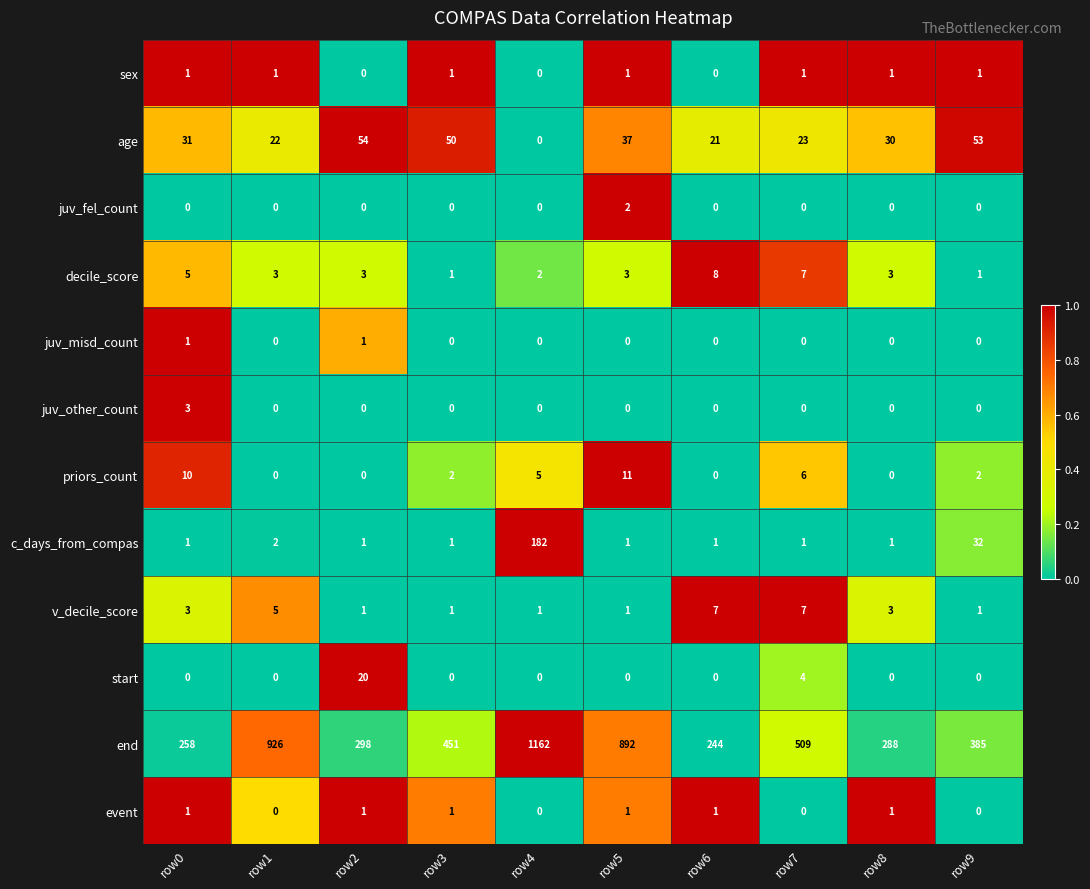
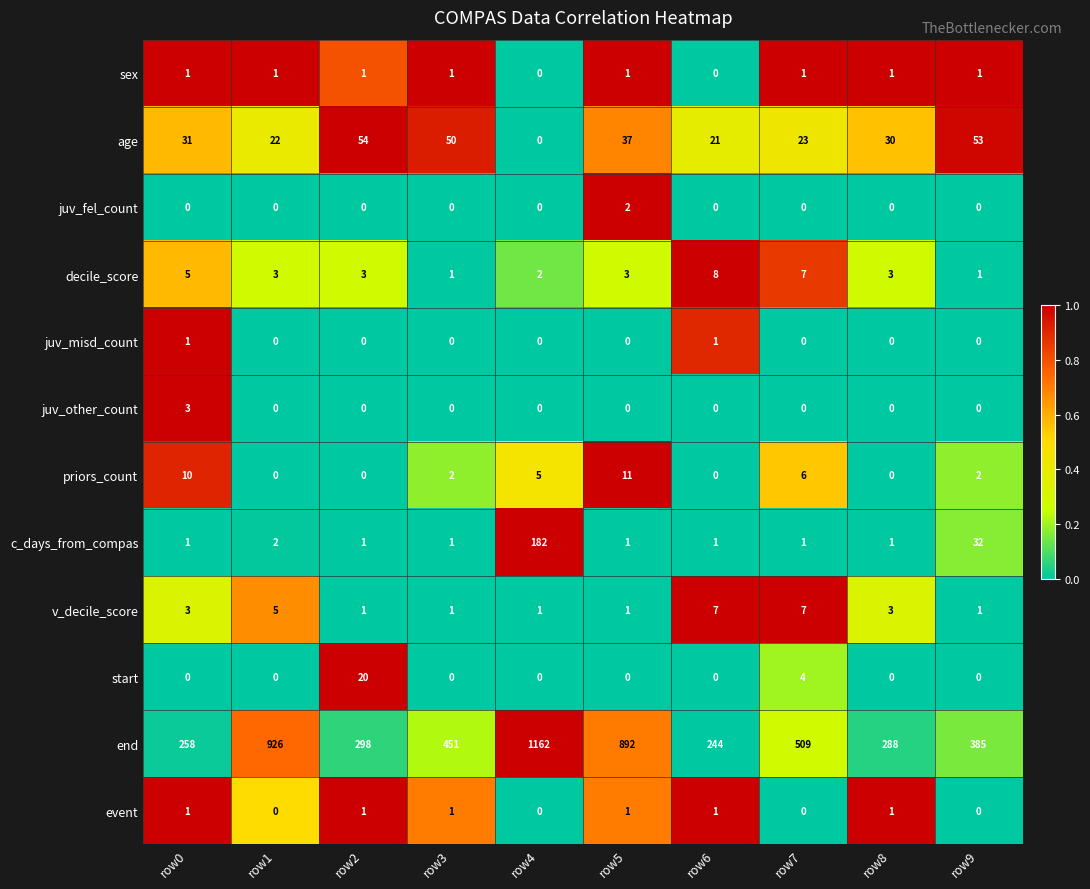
sex, row2: 0 -> 1
juv_misd_count, row2: 1 -> 0
juv_misd_count, row6: 0 -> 1
